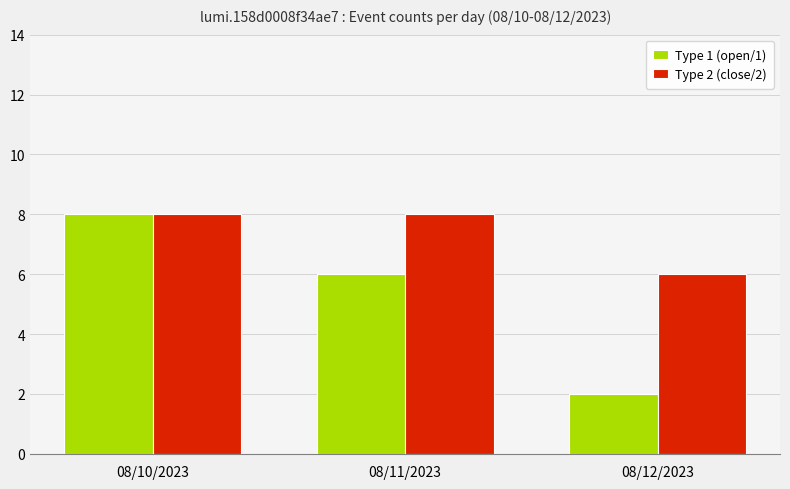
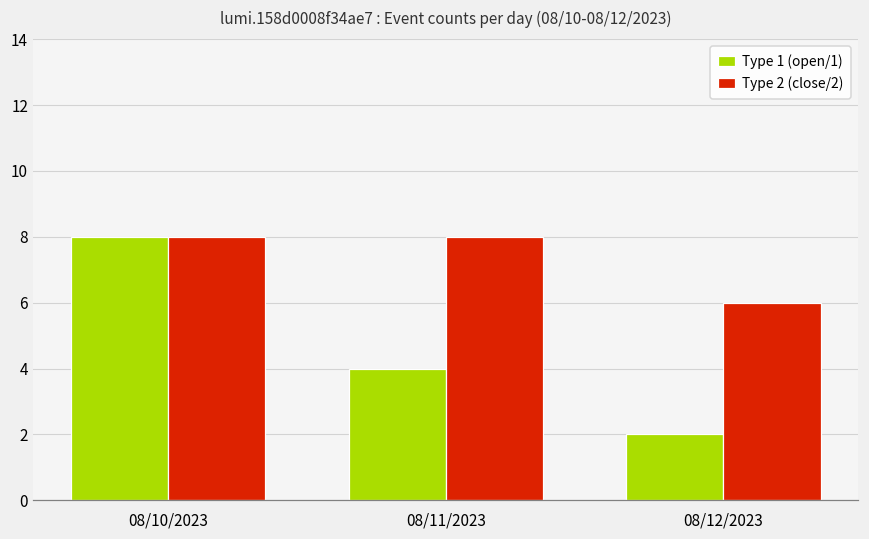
Type 1 (open/1), 08/11/2023: 6 -> 4
